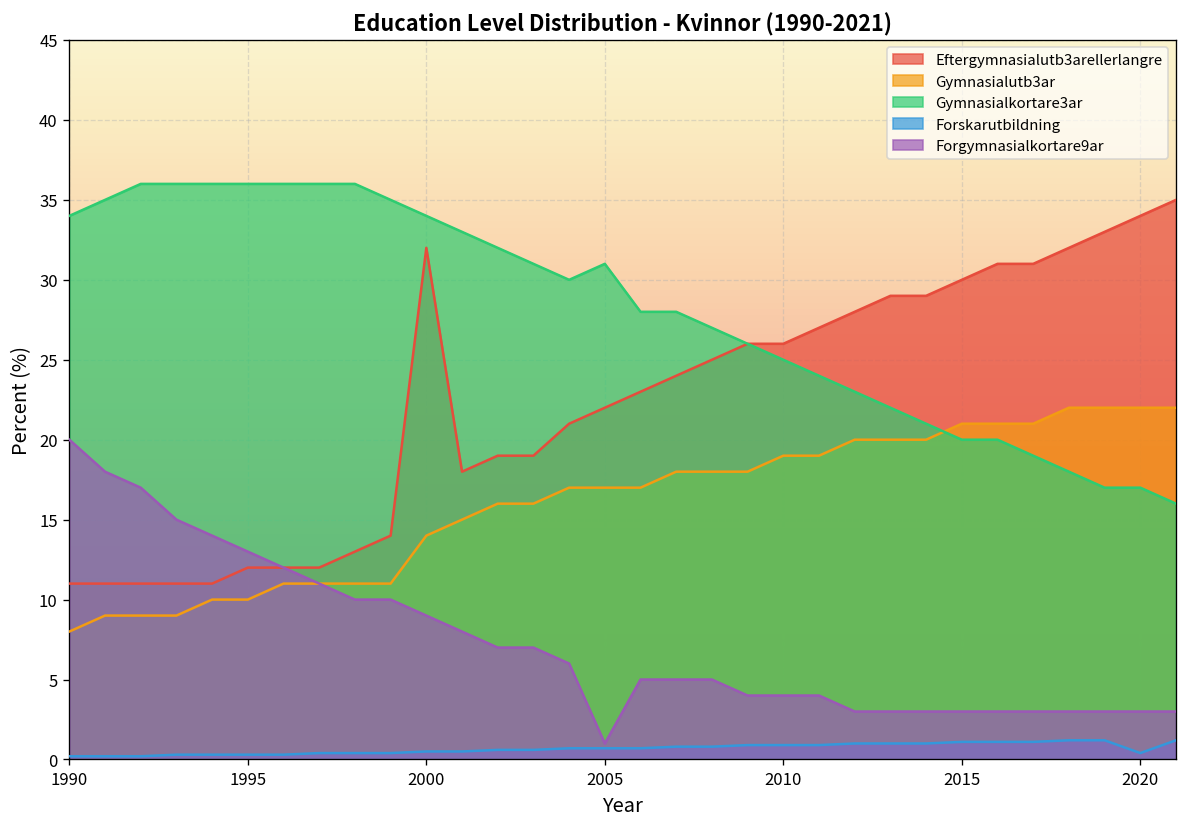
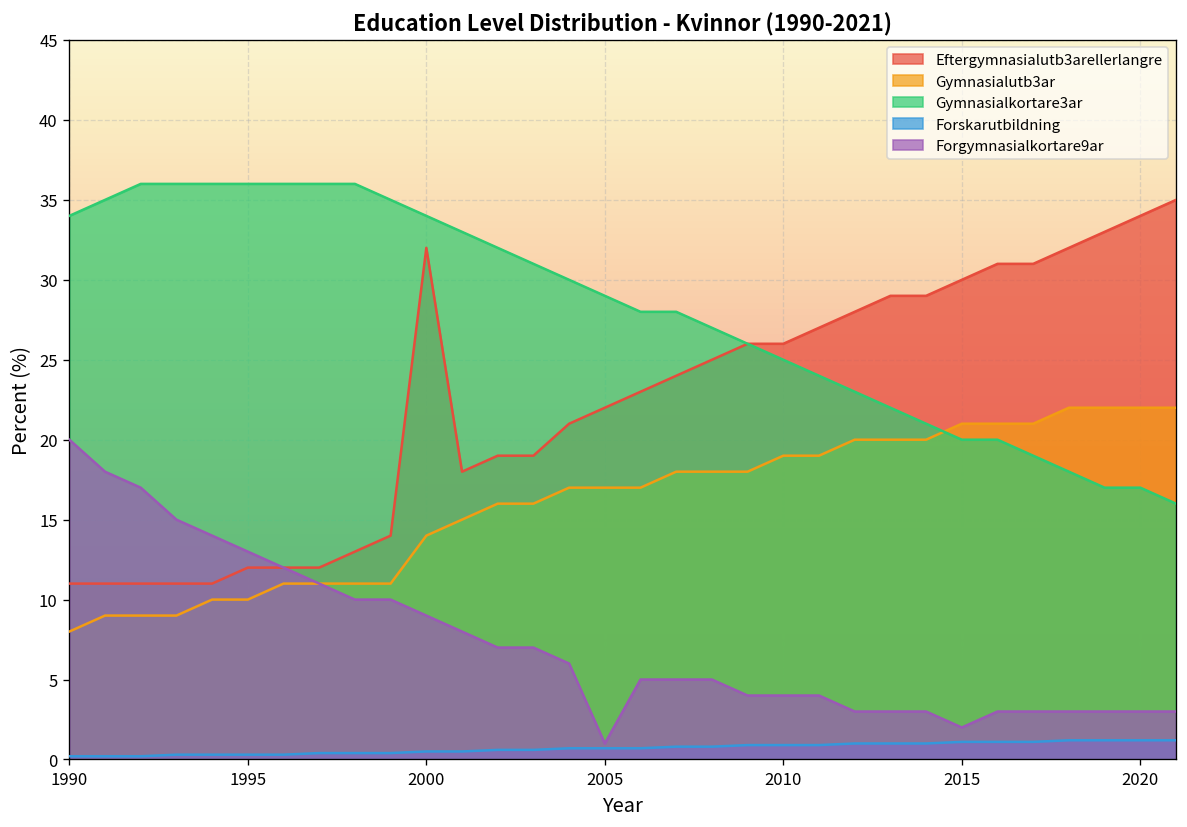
Gymnasialkortare3ar, 2005: 31 -> 29
Forgymnasialkortare9ar, 2015: 3 -> 2
Forskarutbildning, 2020: 0.4 -> 1.2
